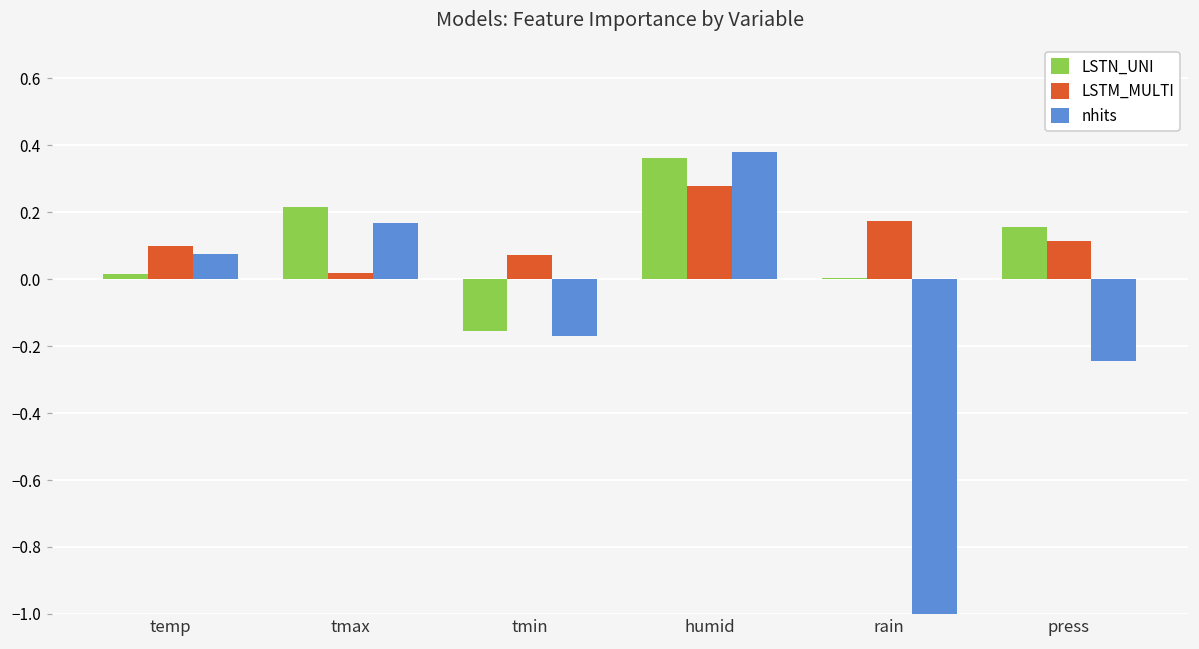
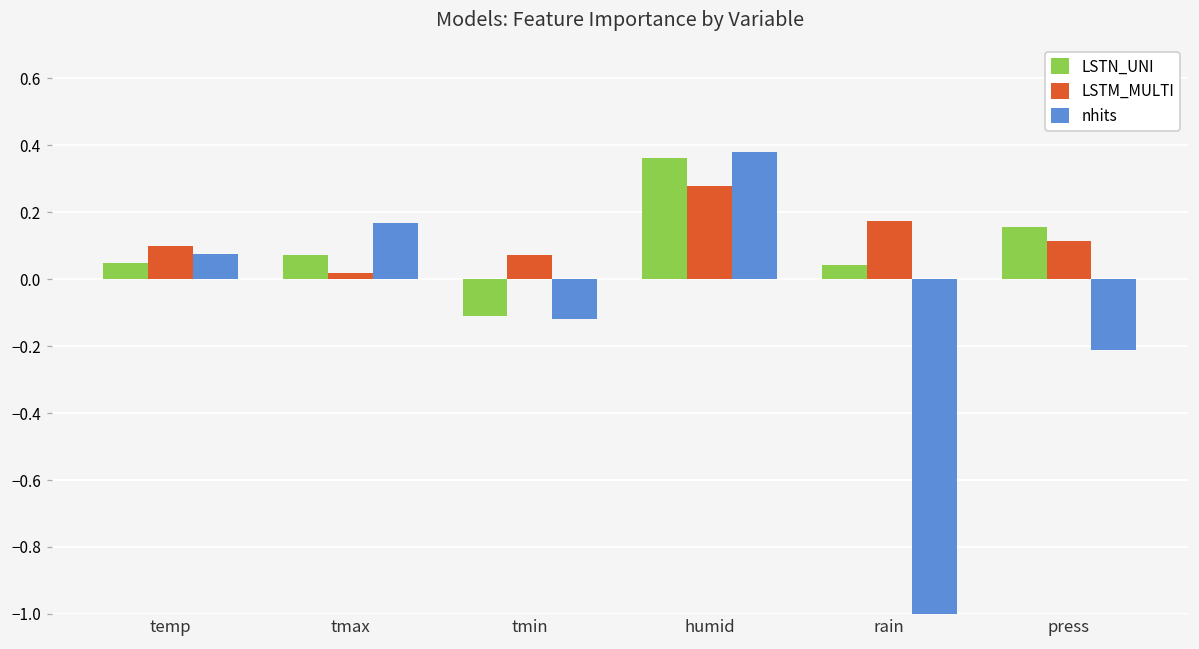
LSTN_UNI, temp: 0.02 -> 0.05
LSTN_UNI, tmax: 0.21 -> 0.07
LSTN_UNI, tmin: -0.16 -> -0.11
nhits, tmin: -0.17 -> -0.12
LSTN_UNI, rain: 0.00 -> 0.04
nhits, press: -0.25 -> -0.21
